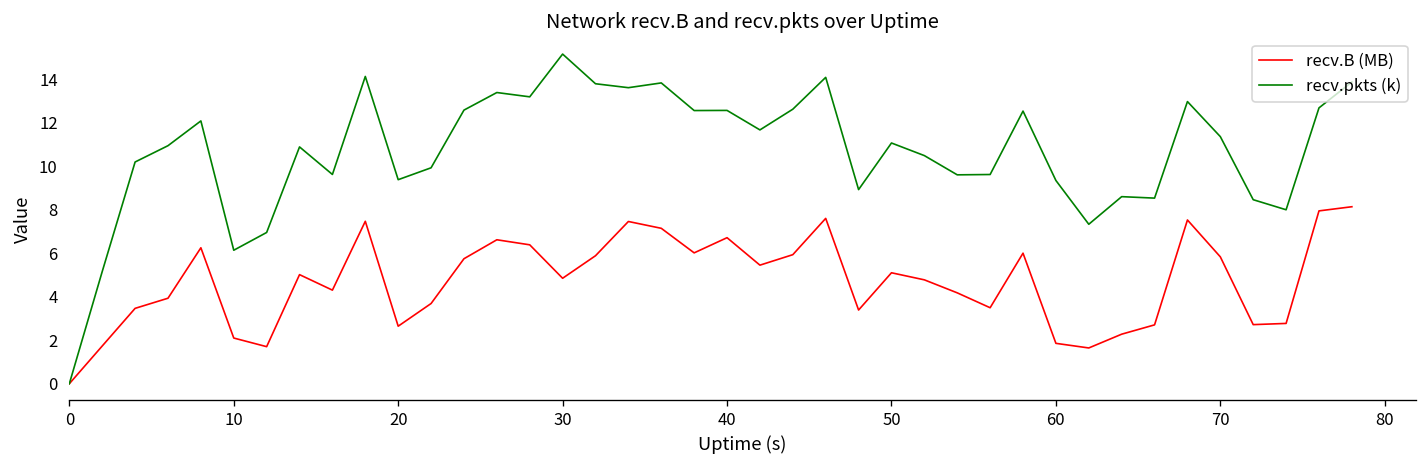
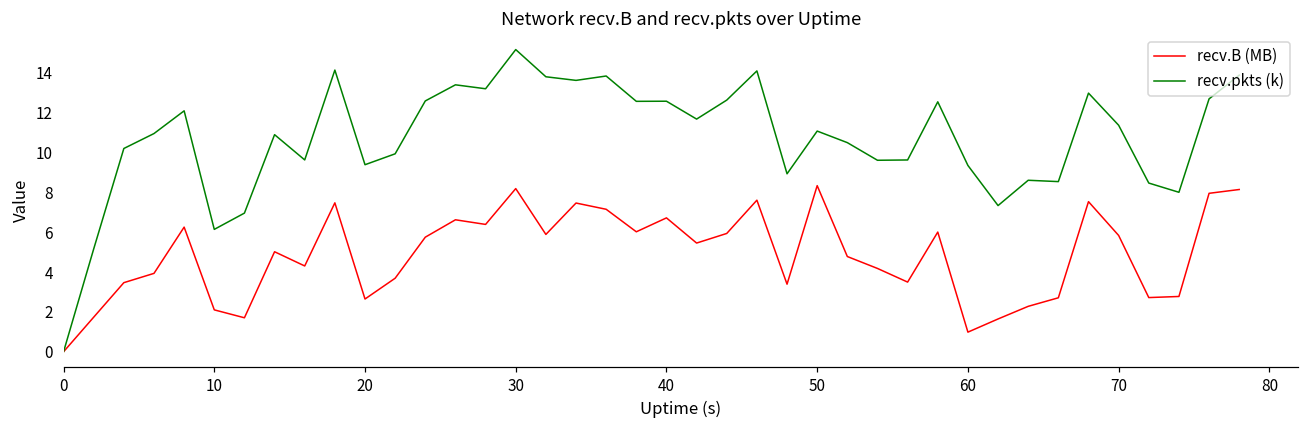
recv.B (MB), 30: 4.9 -> 8.2
recv.B (MB), 50: 5.1 -> 8.3
recv.B (MB), 60: 1.9 -> 1.0
